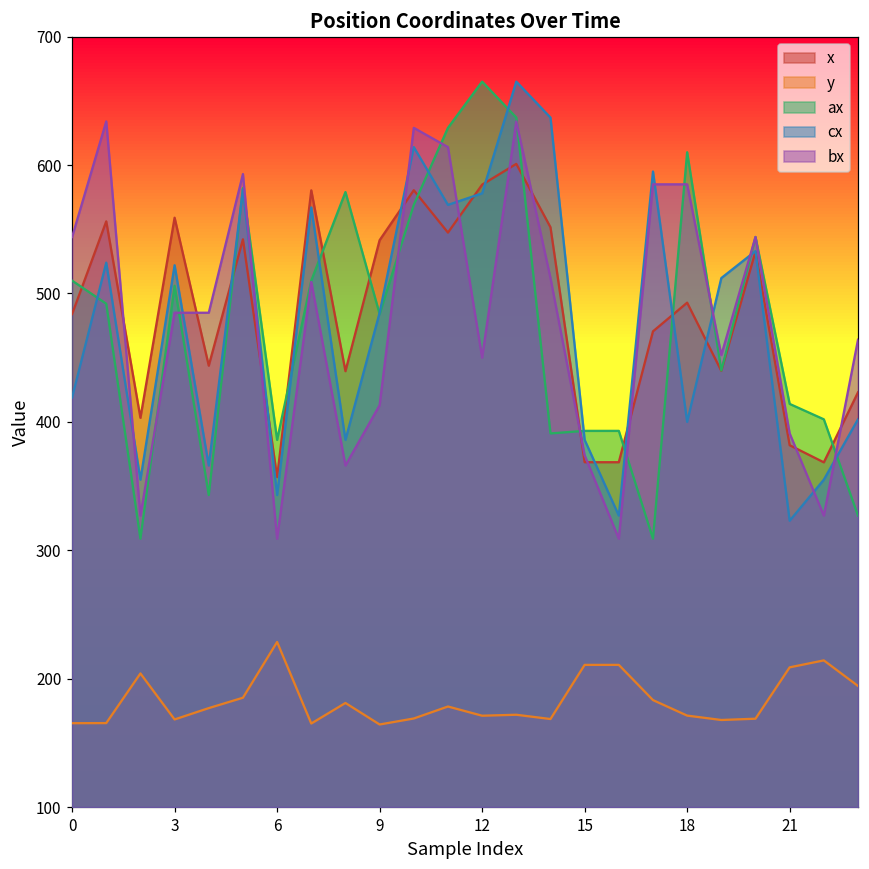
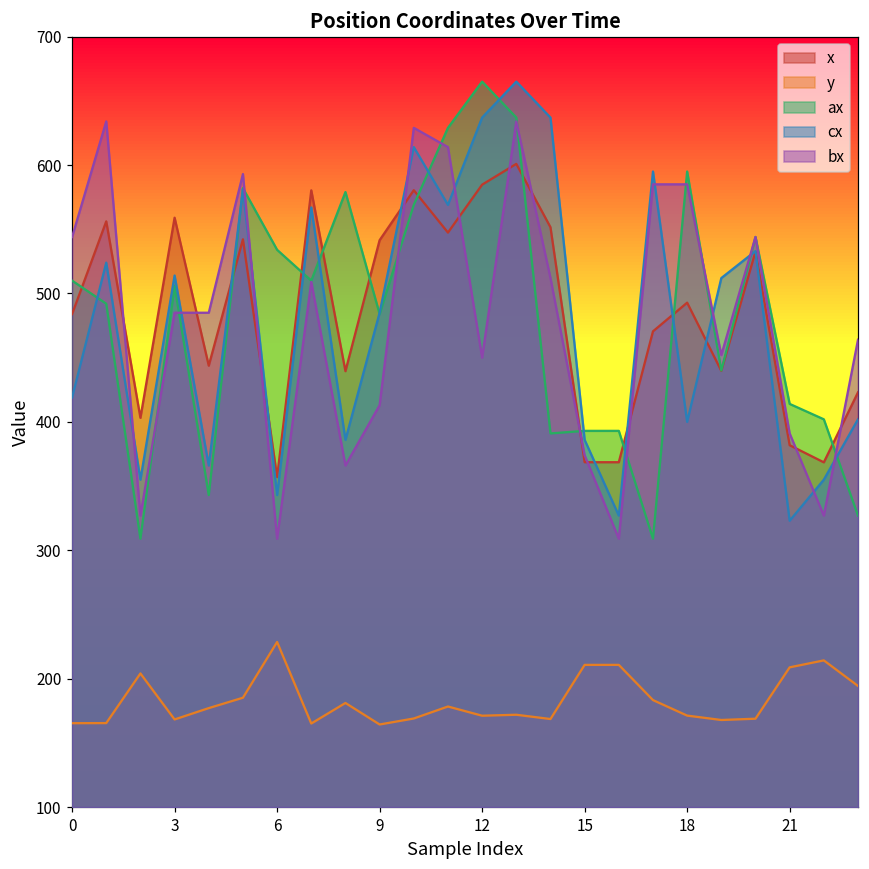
cx, 3: 522 -> 514
ax, 6: 386 -> 534
cx, 12: 578 -> 637
ax, 18: 610 -> 595
